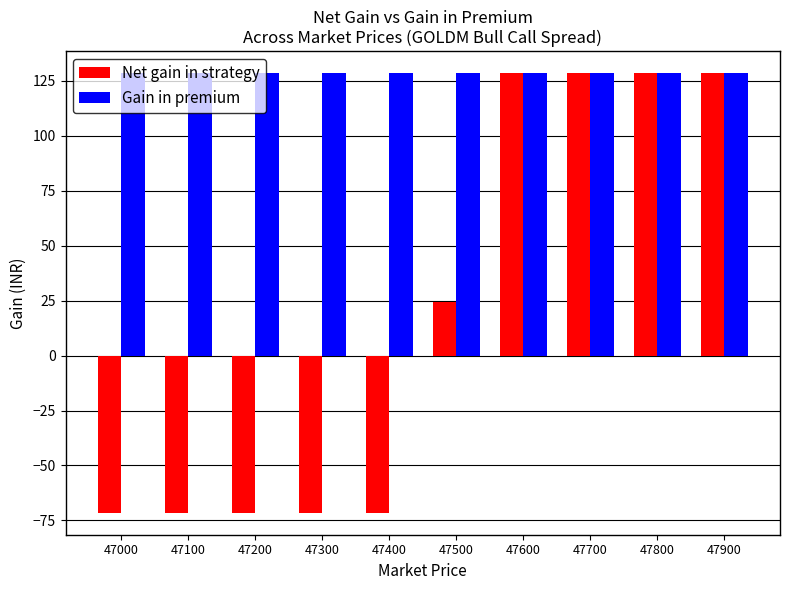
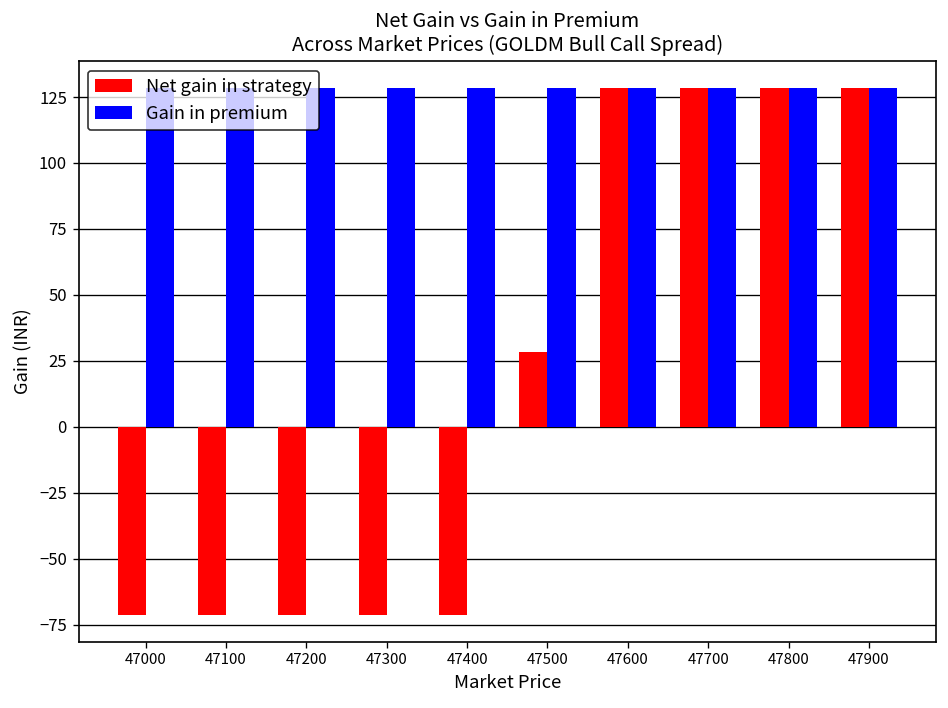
Net gain in strategy, 47500: 25 -> 29
